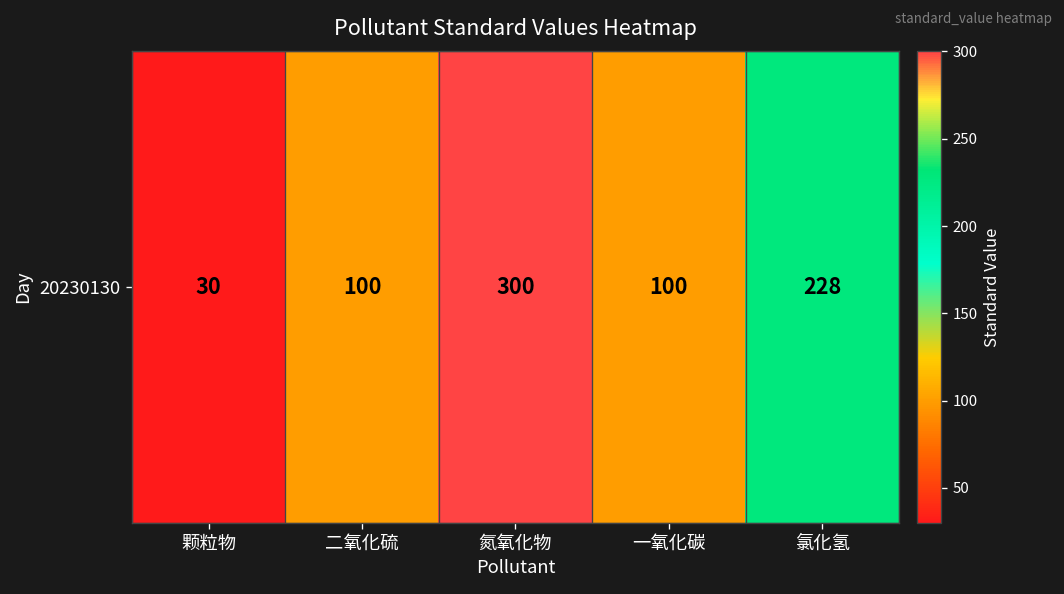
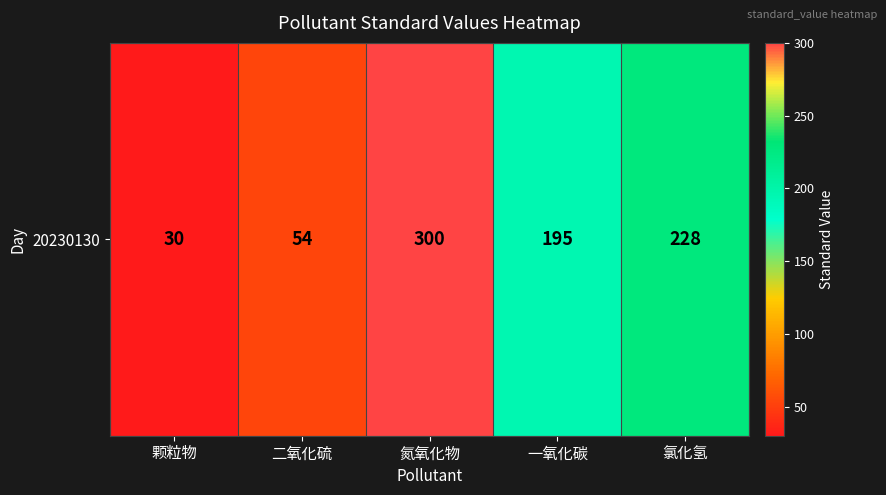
20230130, 二氧化硫: 100 -> 54
20230130, 一氧化碳: 100 -> 195
